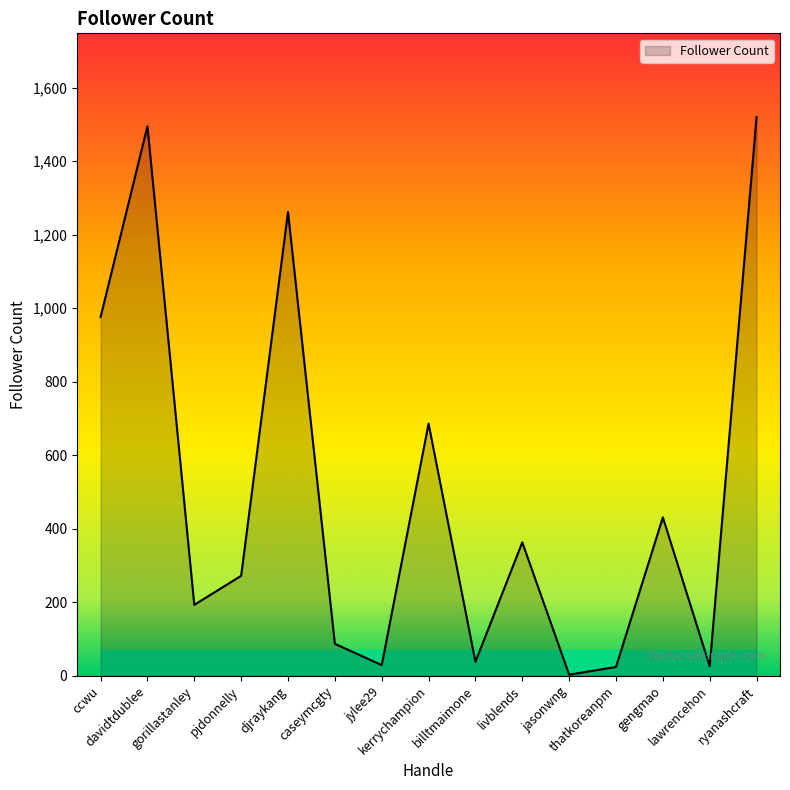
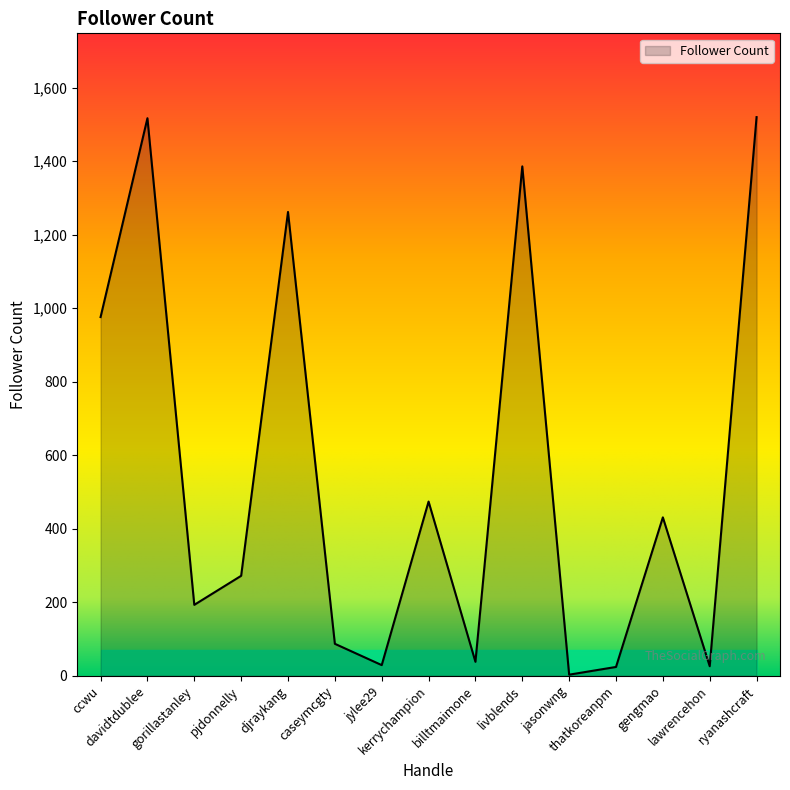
Follower Count, davidtdublee: 1,500 -> 1,520
Follower Count, kerrychampion: 690 -> 470
Follower Count, livblends: 360 -> 1,390
